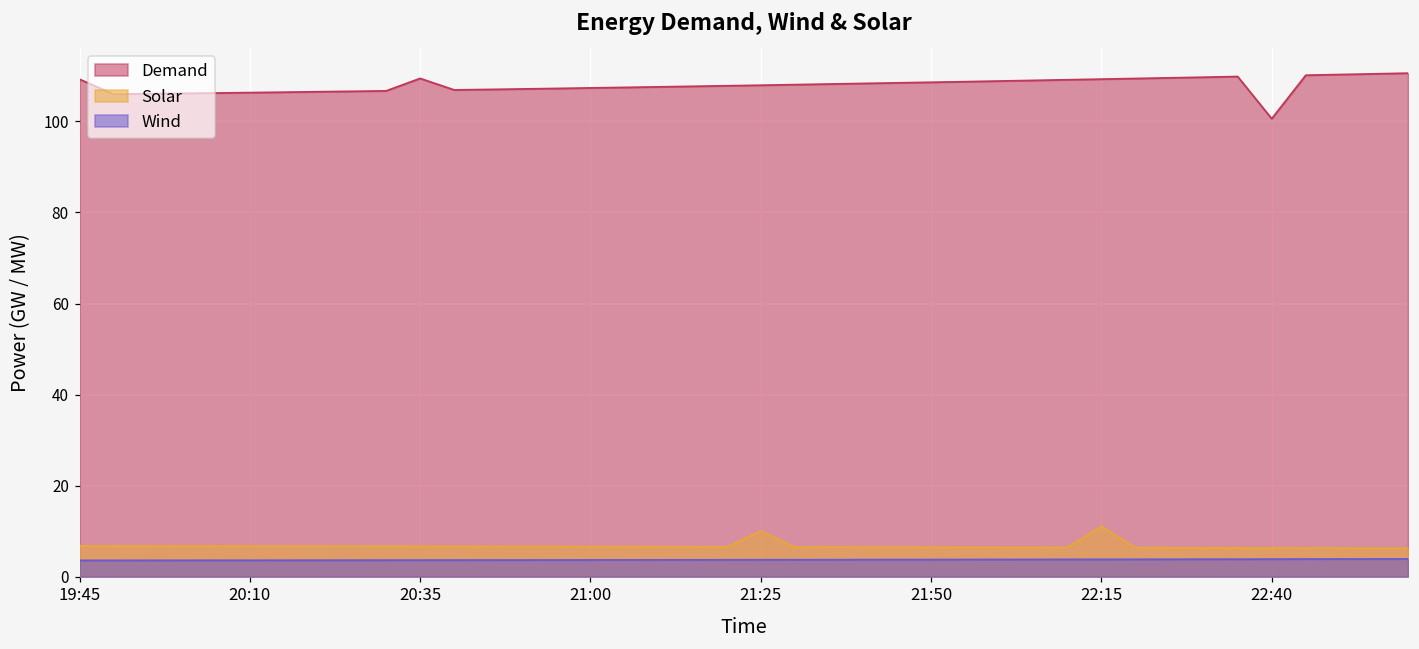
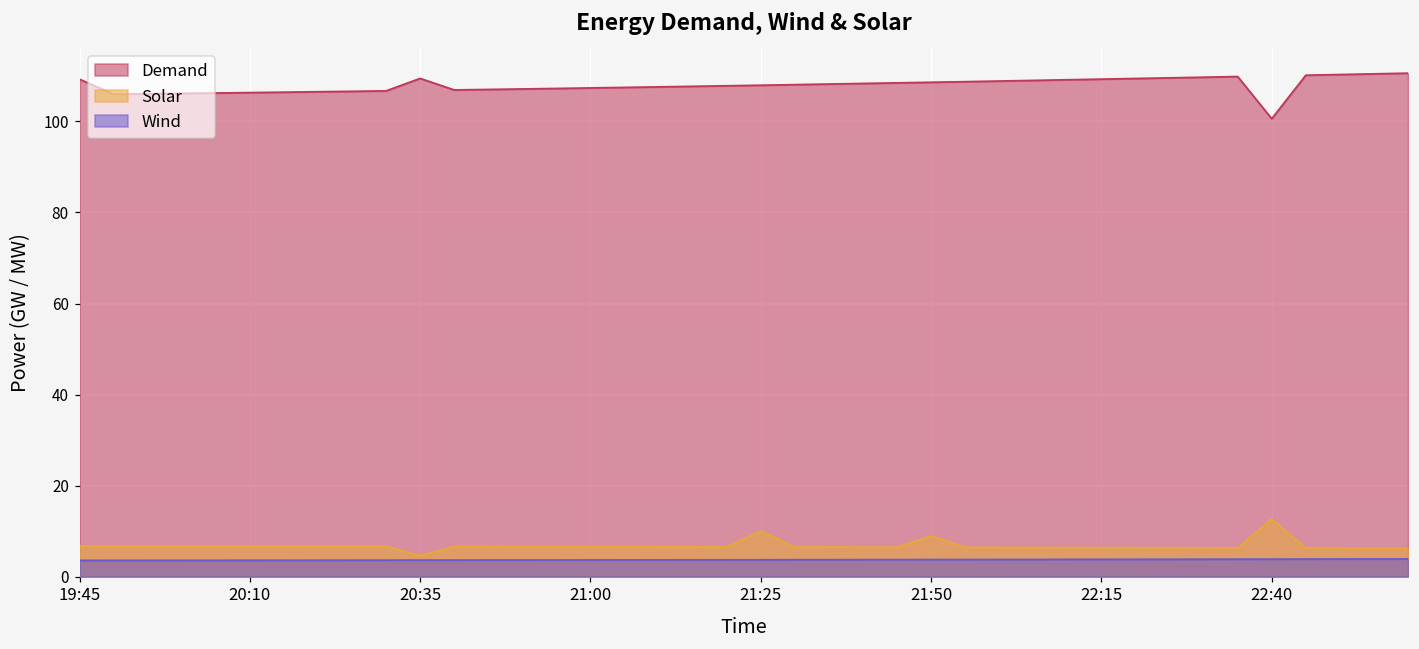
Solar, 20:35: 7 -> 5
Solar, 21:50: 6 -> 9
Solar, 22:15: 11 -> 6
Solar, 22:40: 6 -> 13
